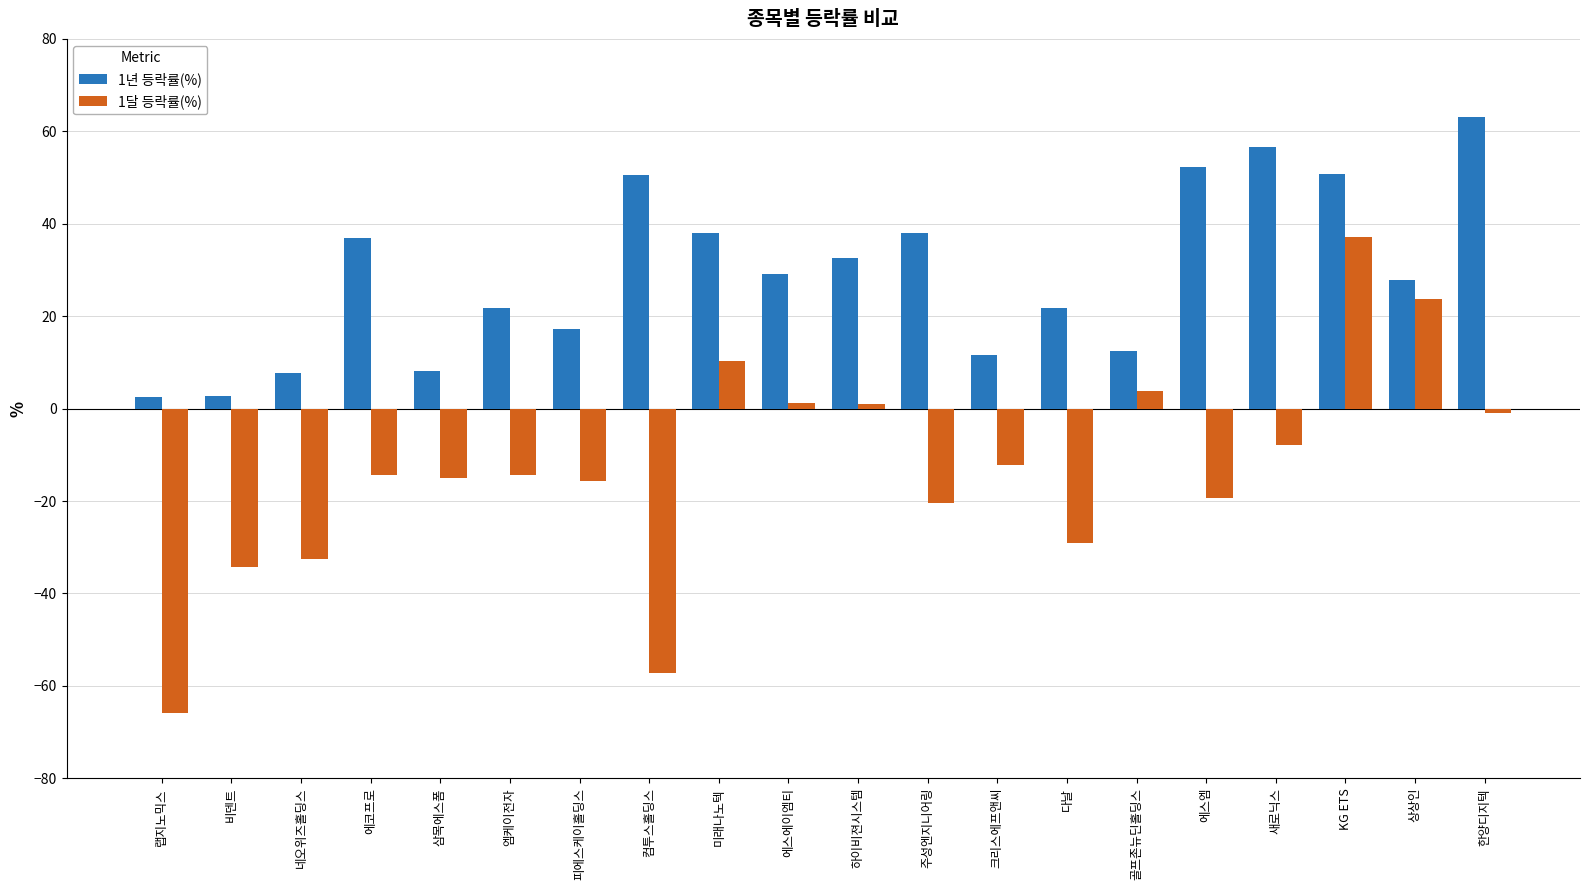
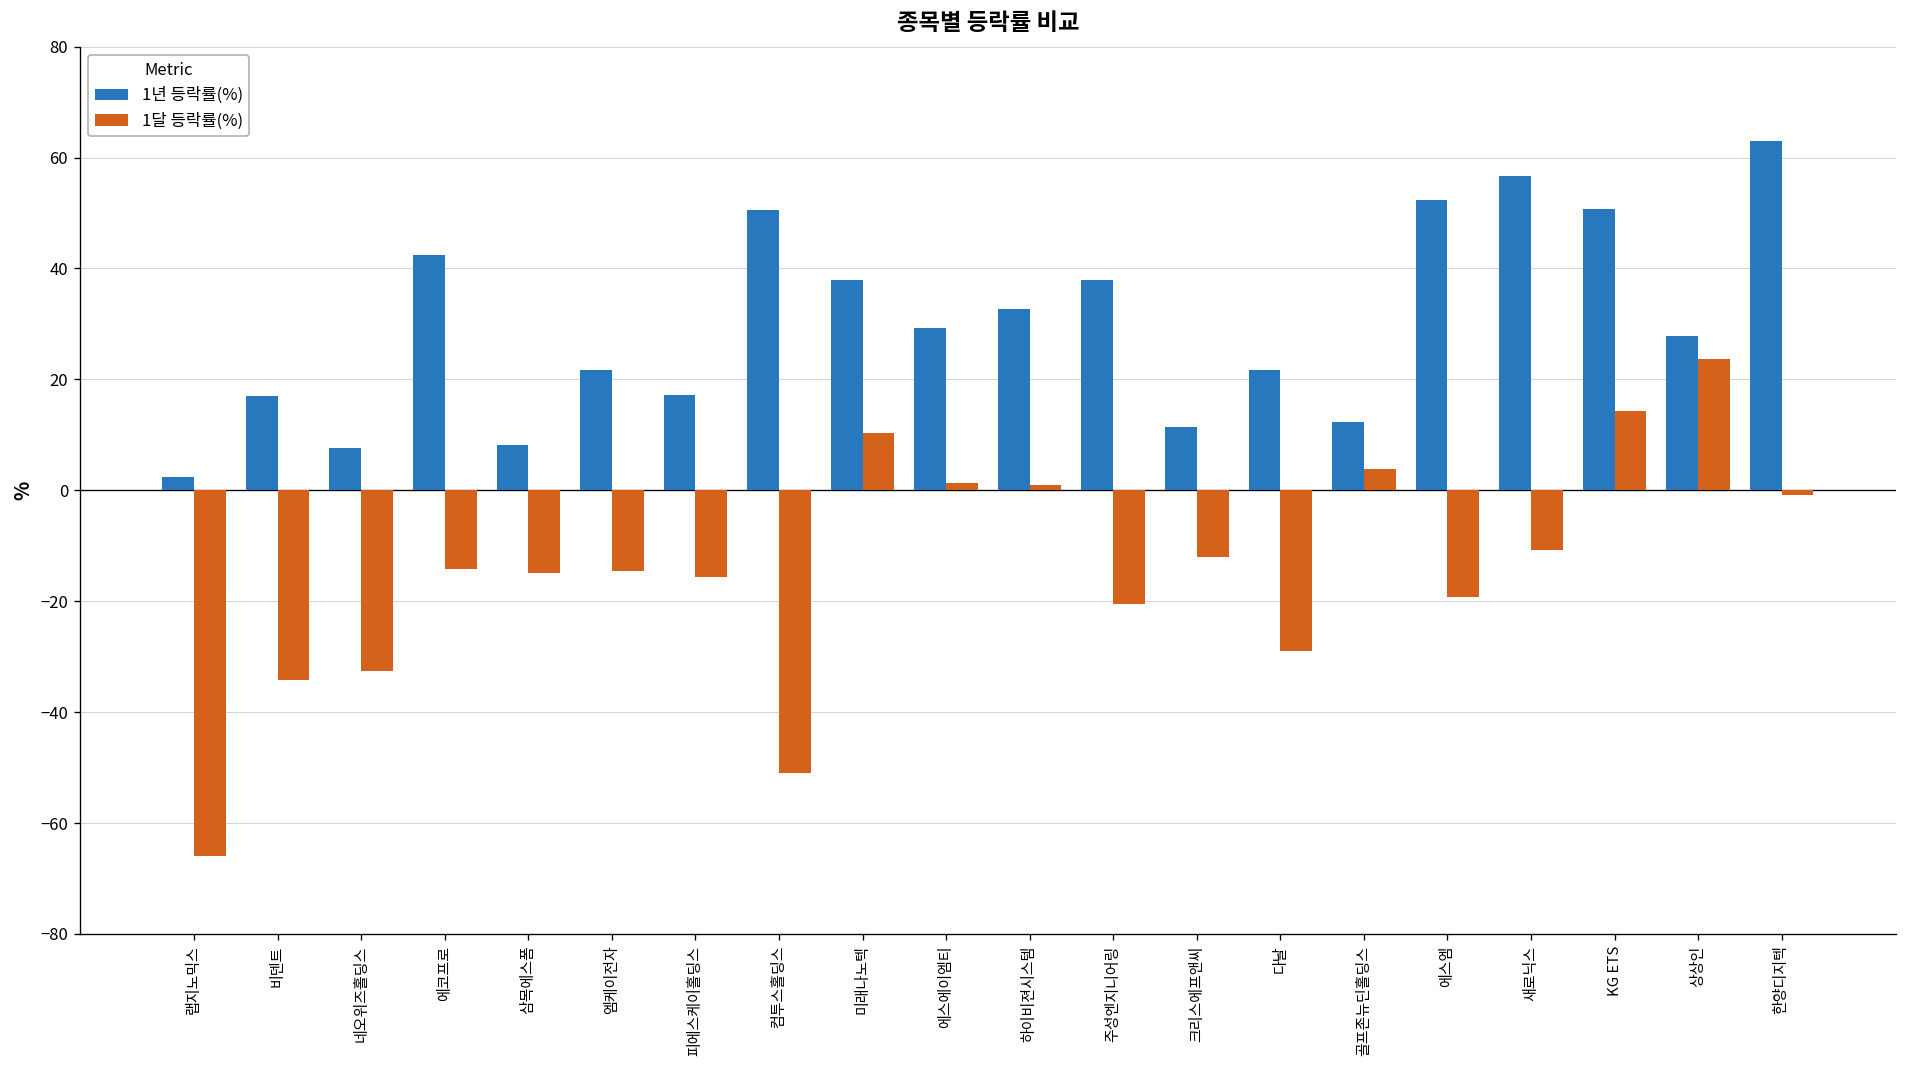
1년 등락률(%), 비덴트: 3 -> 17
1년 등락률(%), 에코프로: 37 -> 42
1달 등락률(%), 컴투스홀딩스: -57 -> -51
1달 등락률(%), 새로닉스: -8 -> -11
1달 등락률(%), KG ETS: 37 -> 14
